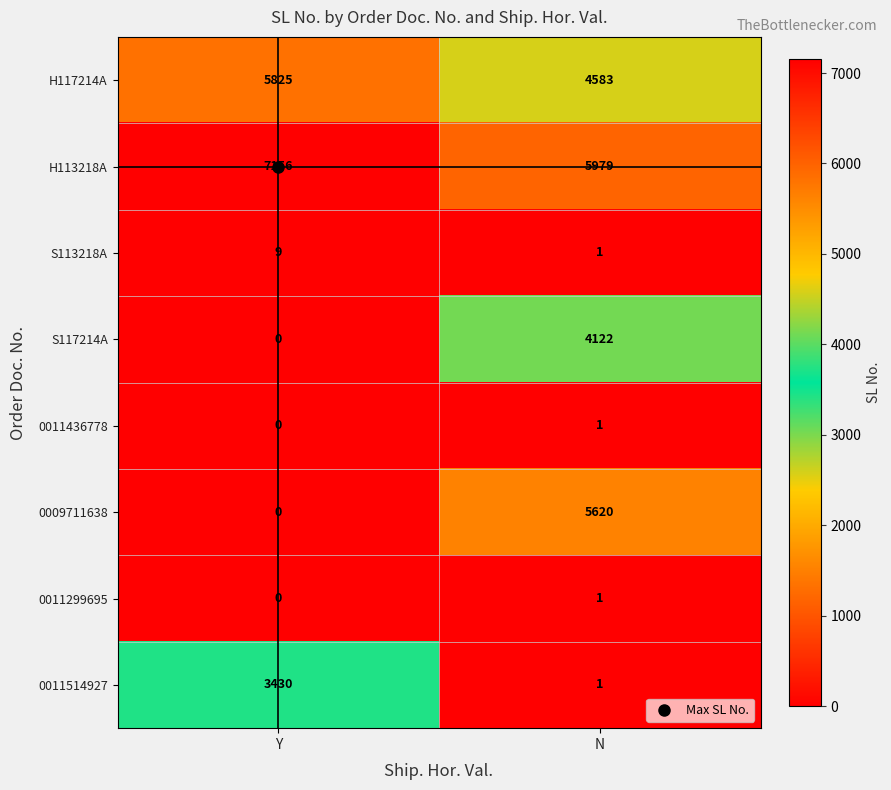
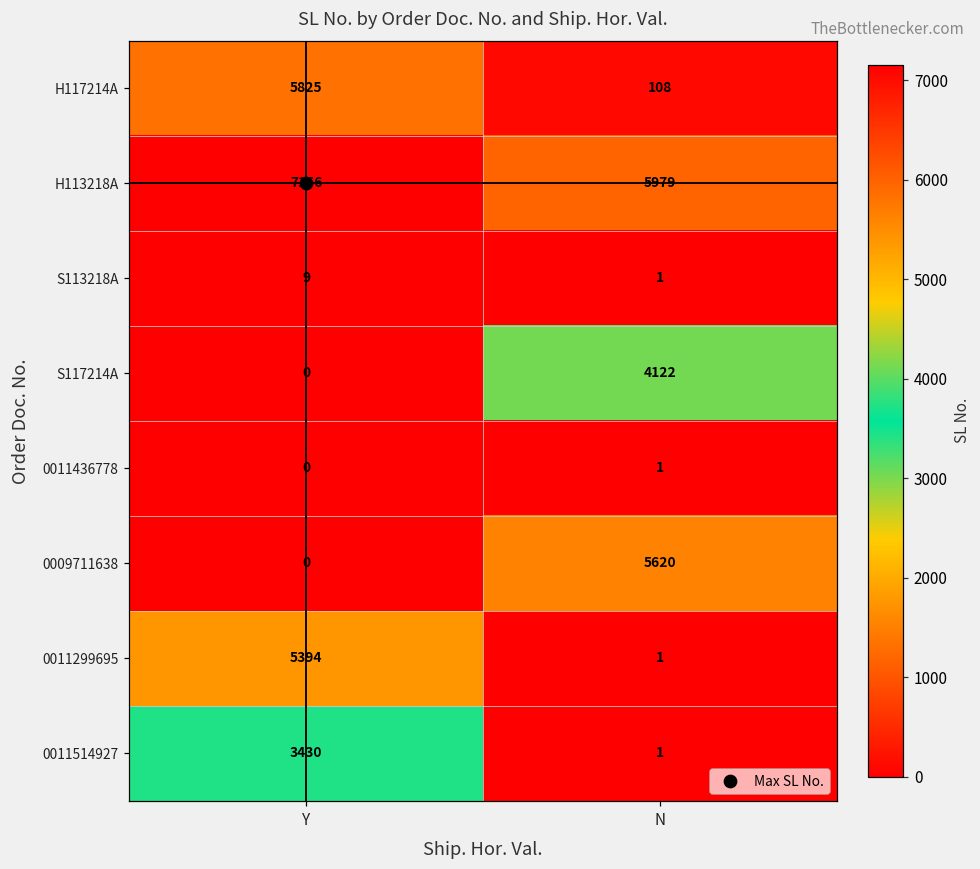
H117214A, N: 4583 -> 108
0011299695, Y: 0 -> 5394
